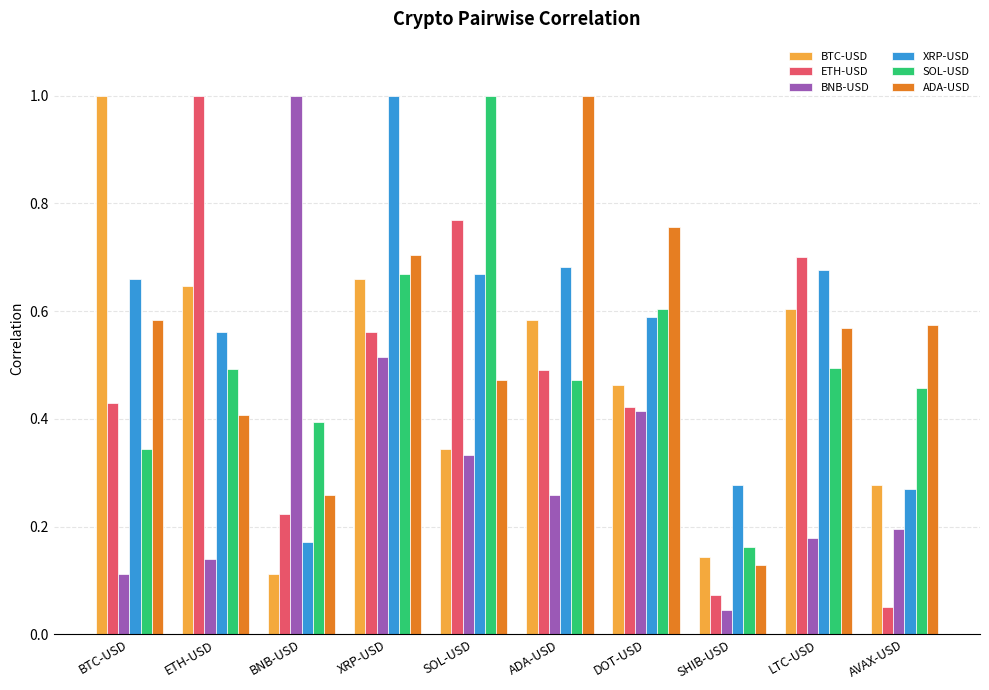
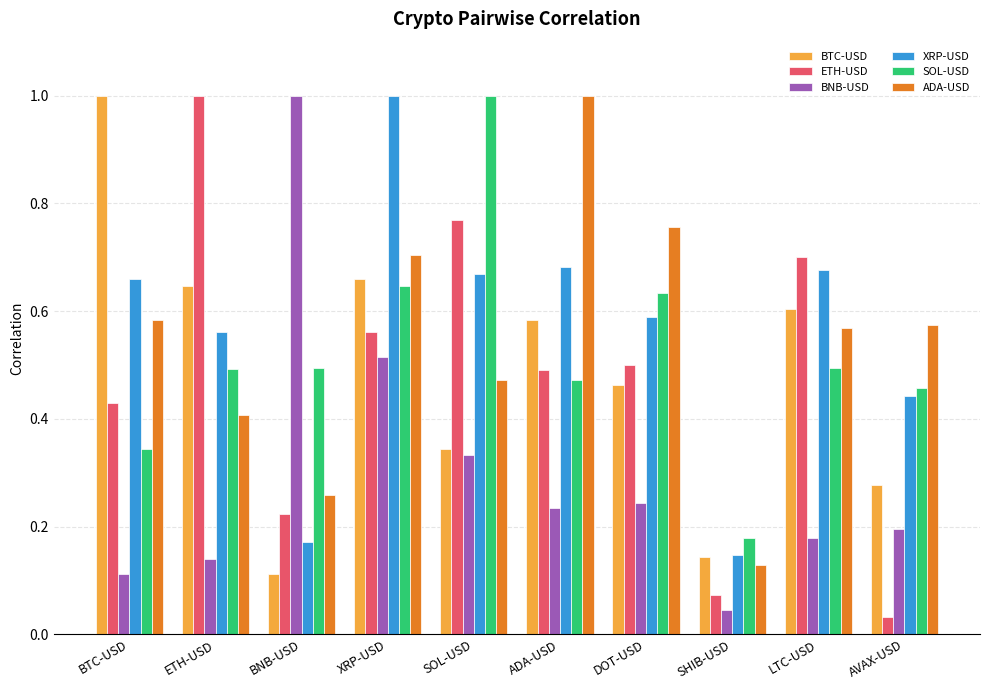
SOL-USD, BNB-USD: 0.39 -> 0.49
SOL-USD, XRP-USD: 0.67 -> 0.65
BNB-USD, ADA-USD: 0.26 -> 0.23
ETH-USD, DOT-USD: 0.42 -> 0.50
BNB-USD, DOT-USD: 0.41 -> 0.24
SOL-USD, DOT-USD: 0.60 -> 0.63
XRP-USD, SHIB-USD: 0.28 -> 0.15
SOL-USD, SHIB-USD: 0.16 -> 0.18
ETH-USD, AVAX-USD: 0.05 -> 0.03
XRP-USD, AVAX-USD: 0.27 -> 0.44
